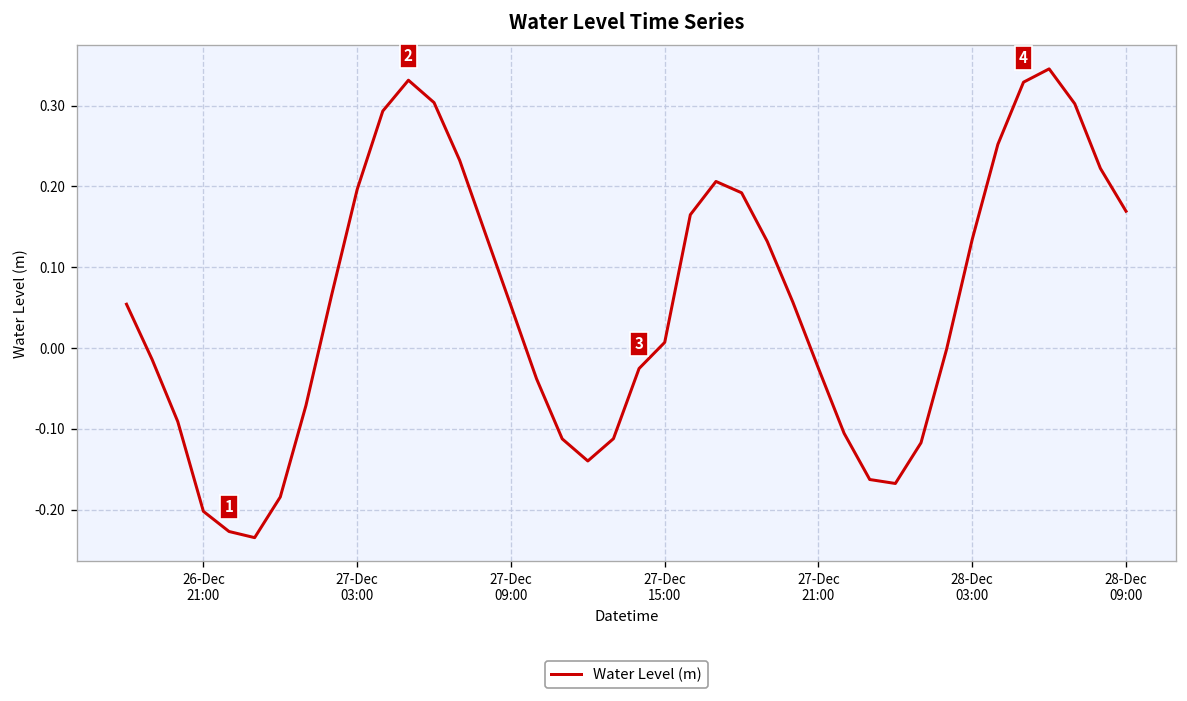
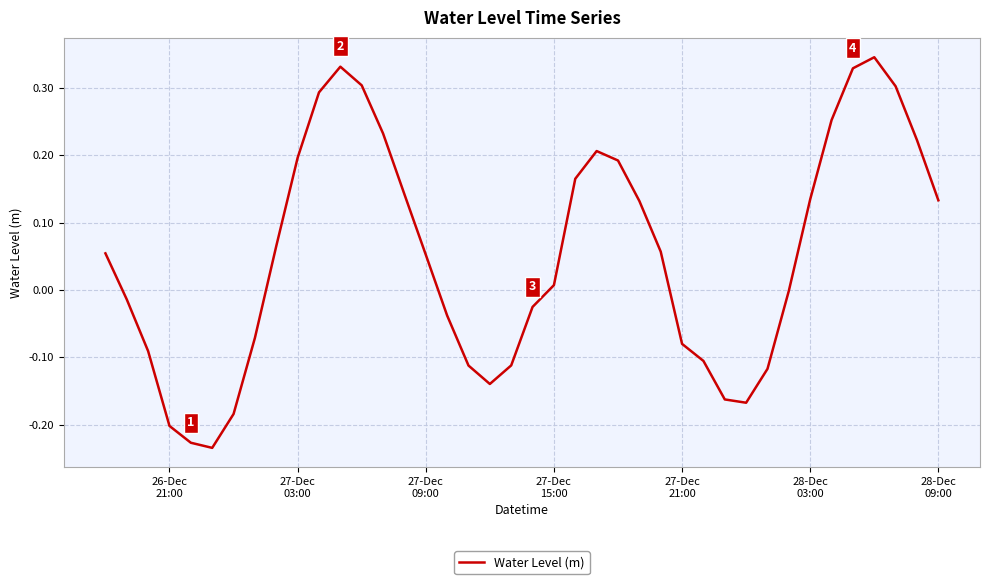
27-Dec 21:00: -0.03 -> -0.08
28-Dec 09:00: 0.17 -> 0.13
